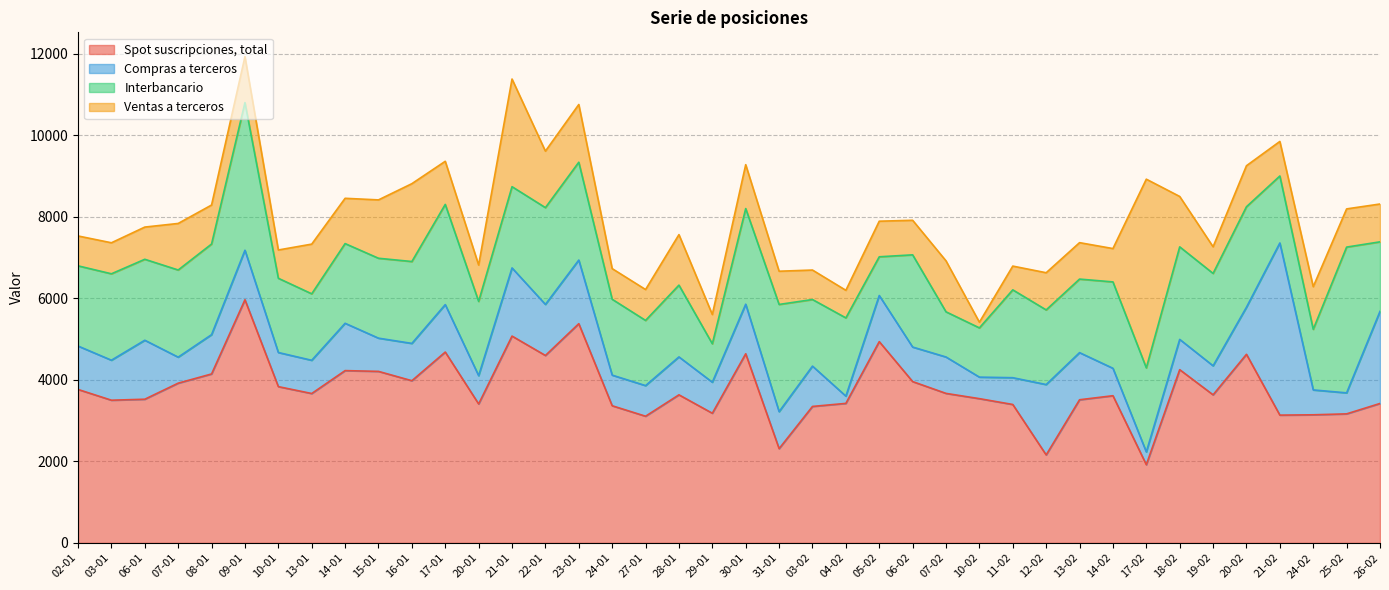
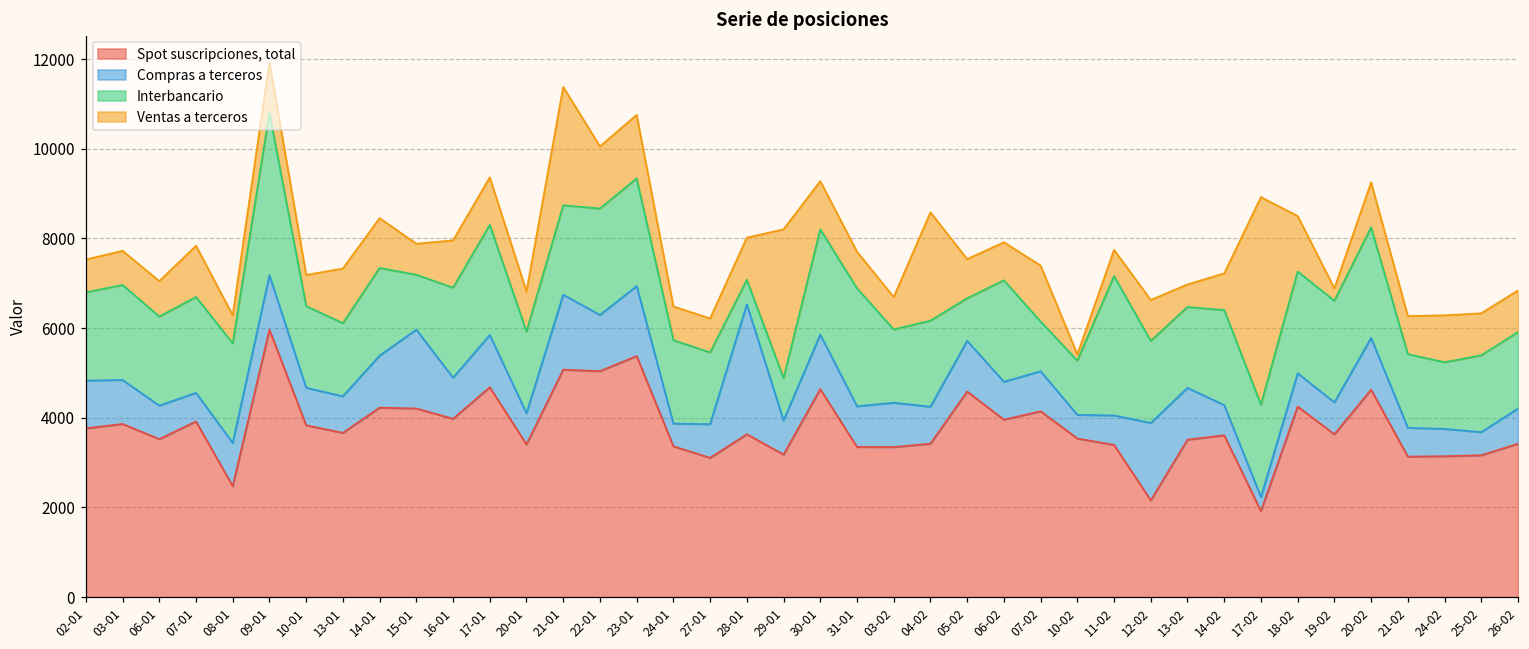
Spot suscripciones, total, 03-01: 3500 -> 3900
Compras a terceros, 06-01: 1400 -> 700
Spot suscripciones, total, 08-01: 4100 -> 2500
Ventas a terceros, 08-01: 1000 -> 600
Compras a terceros, 15-01: 800 -> 1800
Interbancario, 15-01: 2000 -> 1200
Ventas a terceros, 15-01: 1400 -> 700
Ventas a terceros, 16-01: 1900 -> 1100
Spot suscripciones, total, 22-01: 4600 -> 5000
Compras a terceros, 24-01: 800 -> 500
Compras a terceros, 28-01: 900 -> 2900
Interbancario, 28-01: 1800 -> 500
Ventas a terceros, 28-01: 1200 -> 900
Ventas a terceros, 29-01: 700 -> 3300
Spot suscripciones, total, 31-01: 2300 -> 3400
Compras a terceros, 04-02: 200 -> 800
Ventas a terceros, 04-02: 700 -> 2400
Spot suscripciones, total, 05-02: 4900 -> 4600
Spot suscripciones, total, 07-02: 3700 -> 4100
Interbancario, 11-02: 2200 -> 3100
Ventas a terceros, 13-02: 900 -> 500
Ventas a terceros, 19-02: 700 -> 300
Compras a terceros, 21-02: 4200 -> 600
Interbancario, 25-02: 3600 -> 1700
Compras a terceros, 26-02: 2300 -> 800
